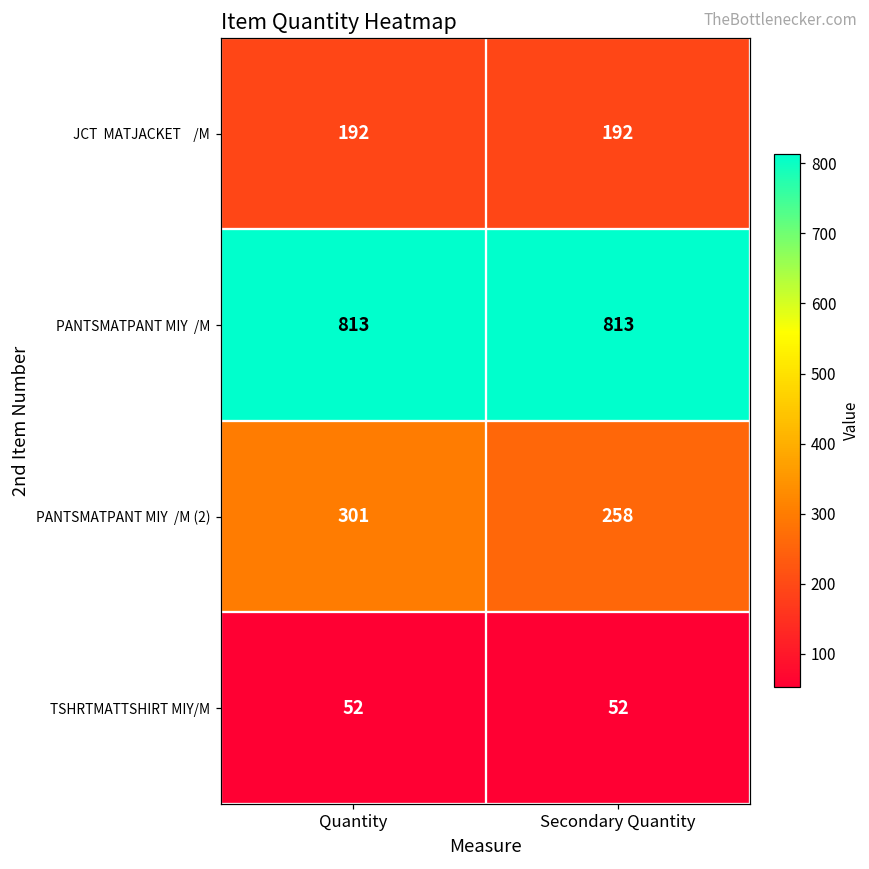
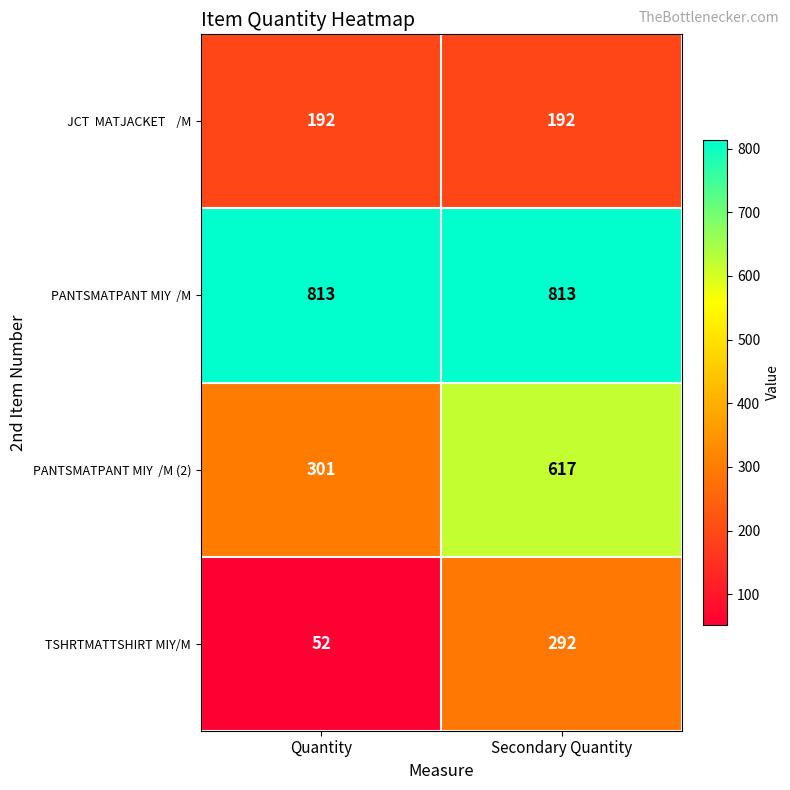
PANTSMATPANT MIY /M (2), Secondary Quantity: 258 -> 617
TSHRTMATTSHIRT MIY/M, Secondary Quantity: 52 -> 292
